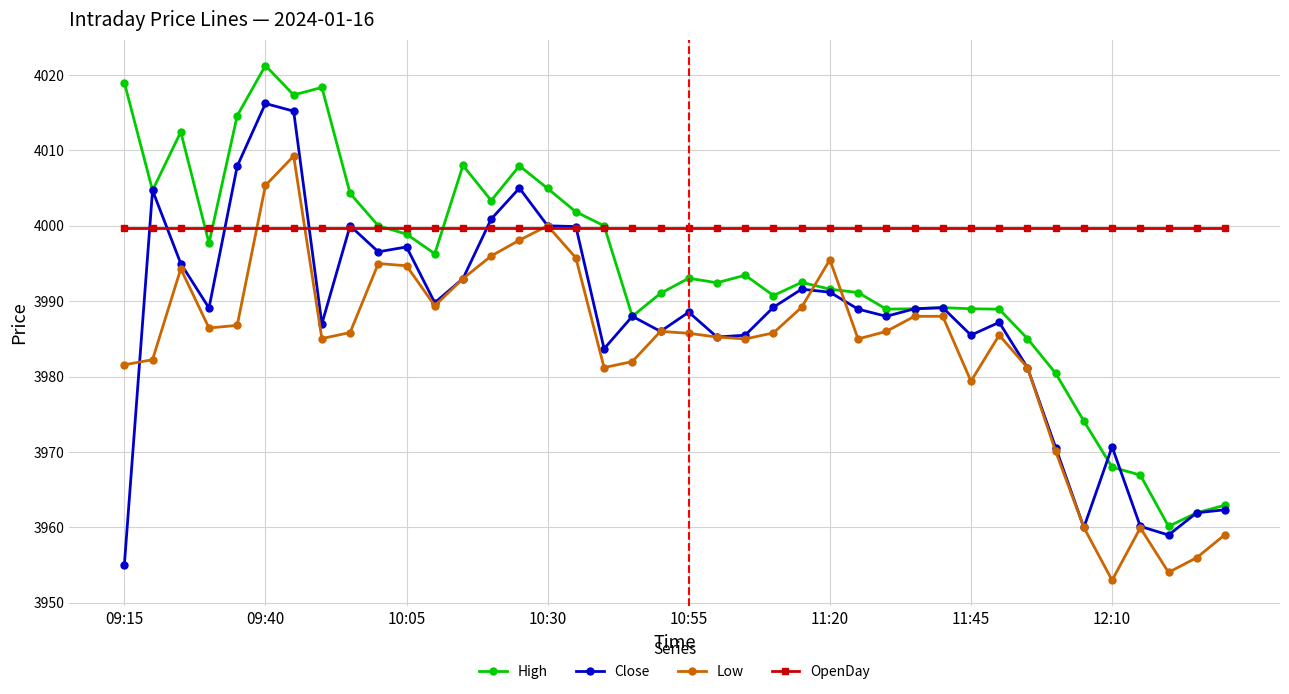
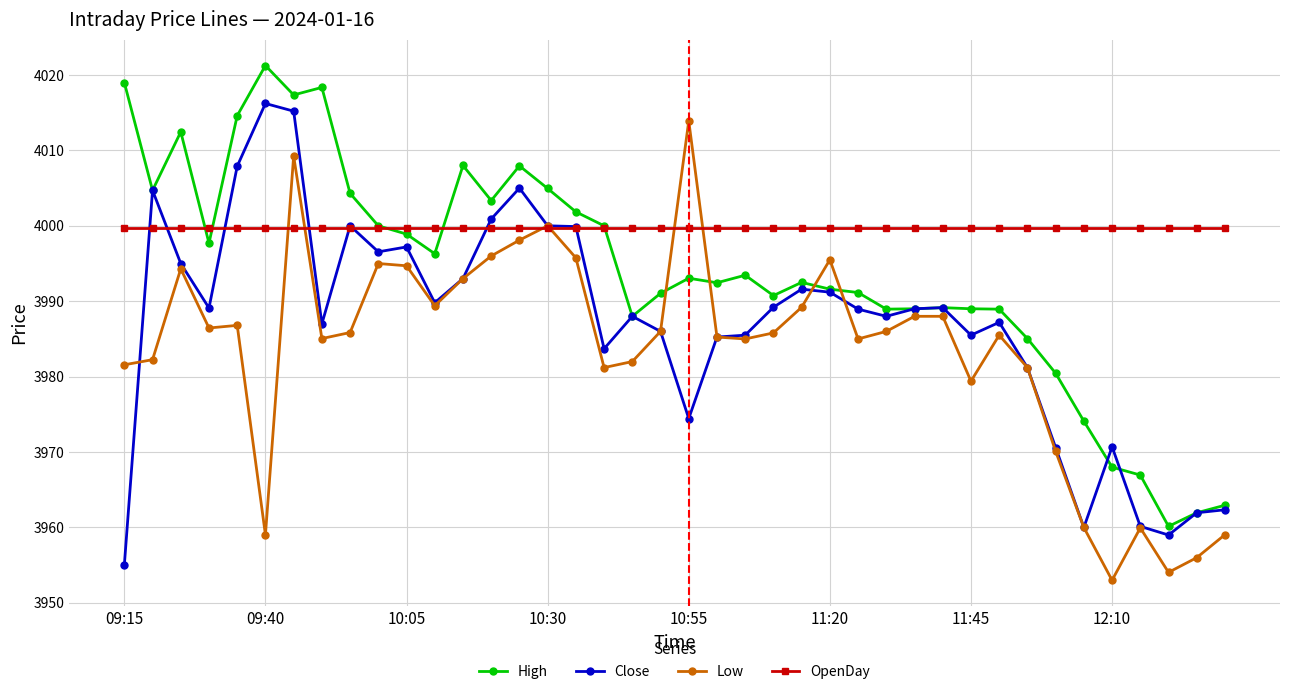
Low, 09:40: 4005 -> 3959
Close, 10:55: 3989 -> 3974
Low, 10:55: 3986 -> 4014
